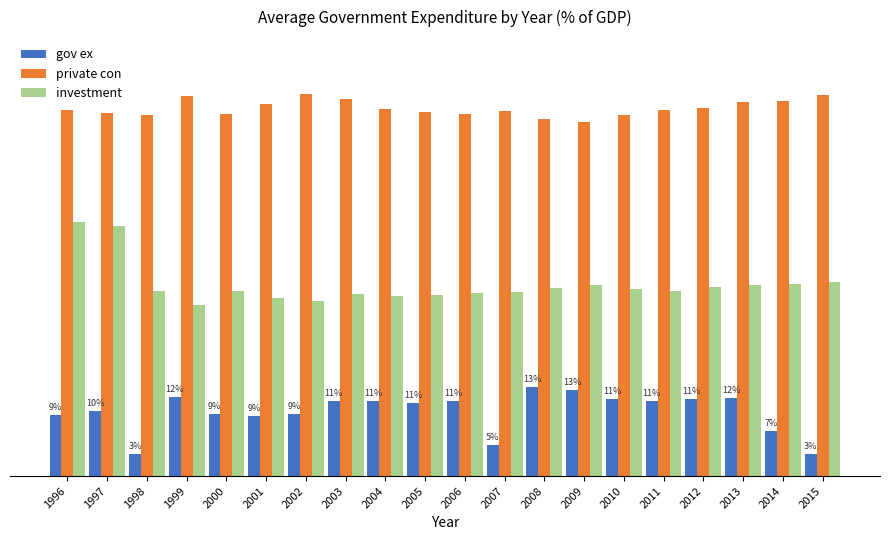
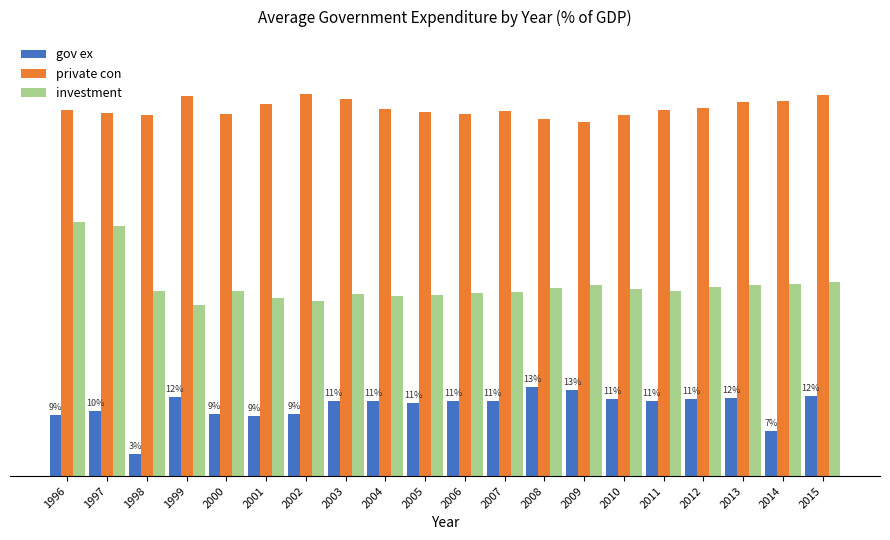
gov ex, 2007: 5% -> 11%
gov ex, 2015: 3% -> 12%
